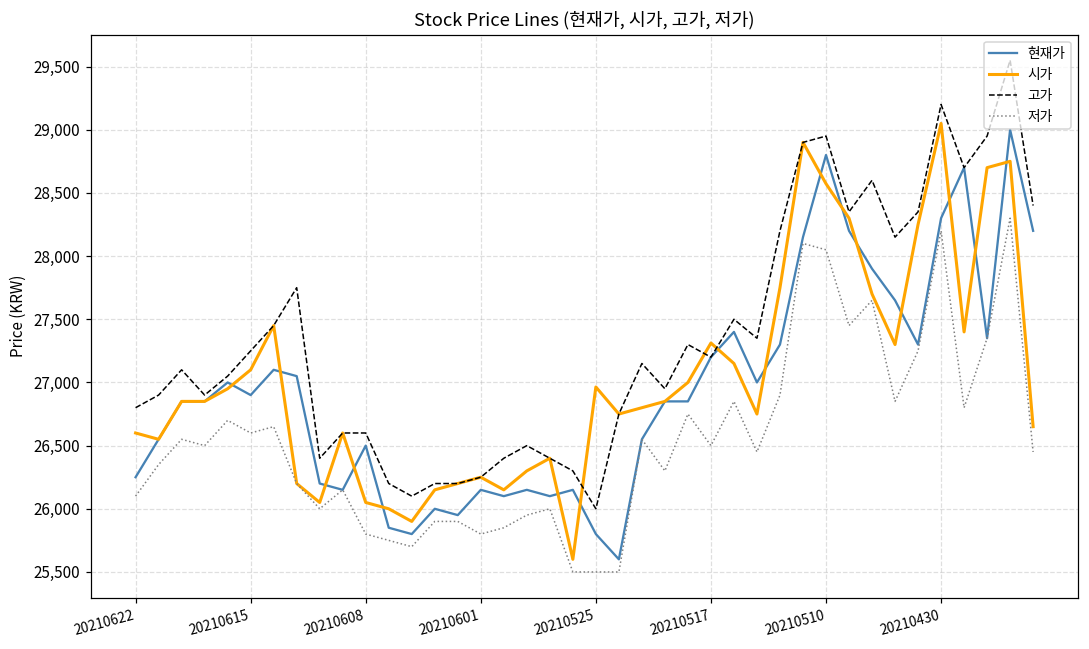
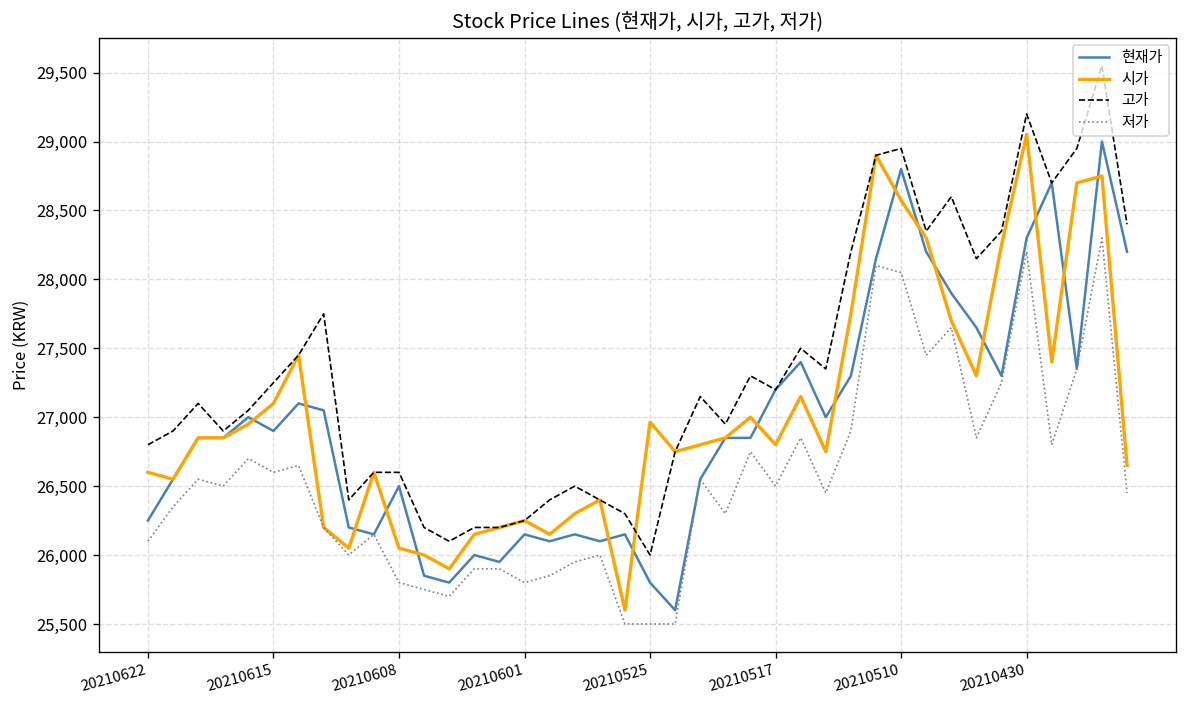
시가, 20210517: 27,310 -> 26,800
